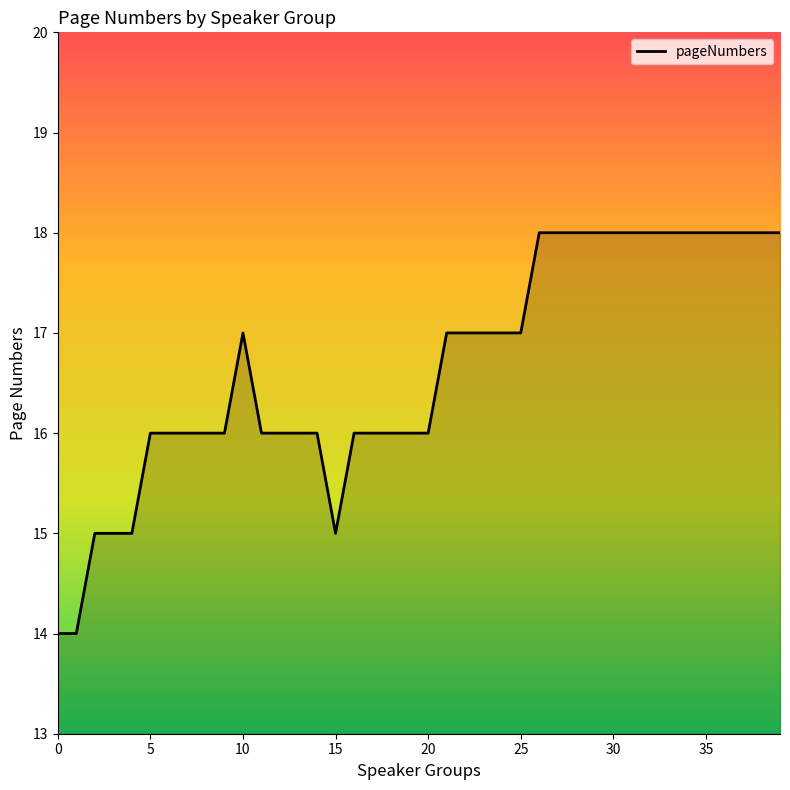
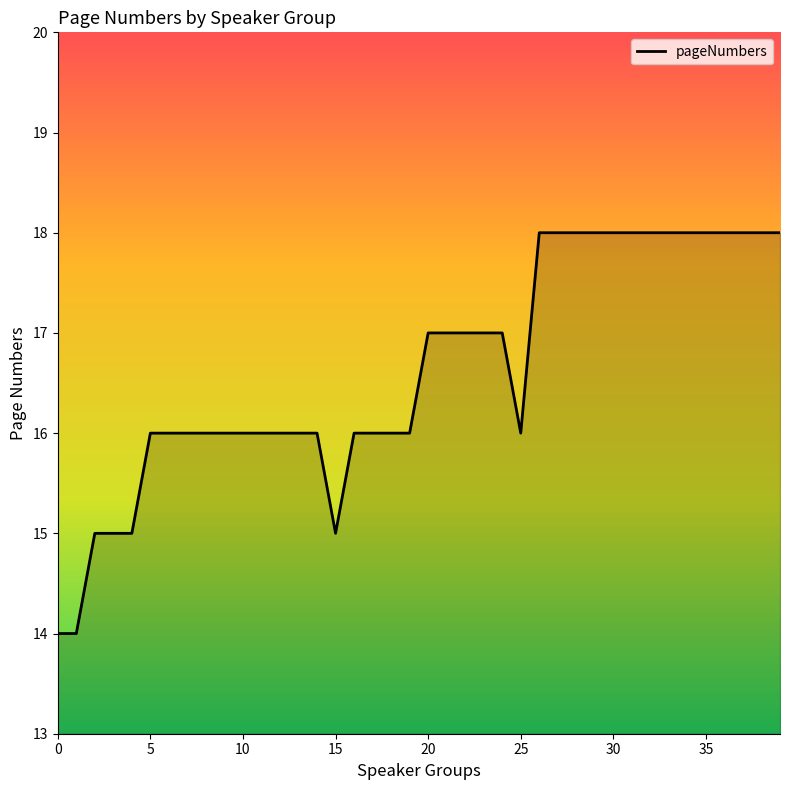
10: 17 -> 16
20: 16 -> 17
25: 17 -> 16
